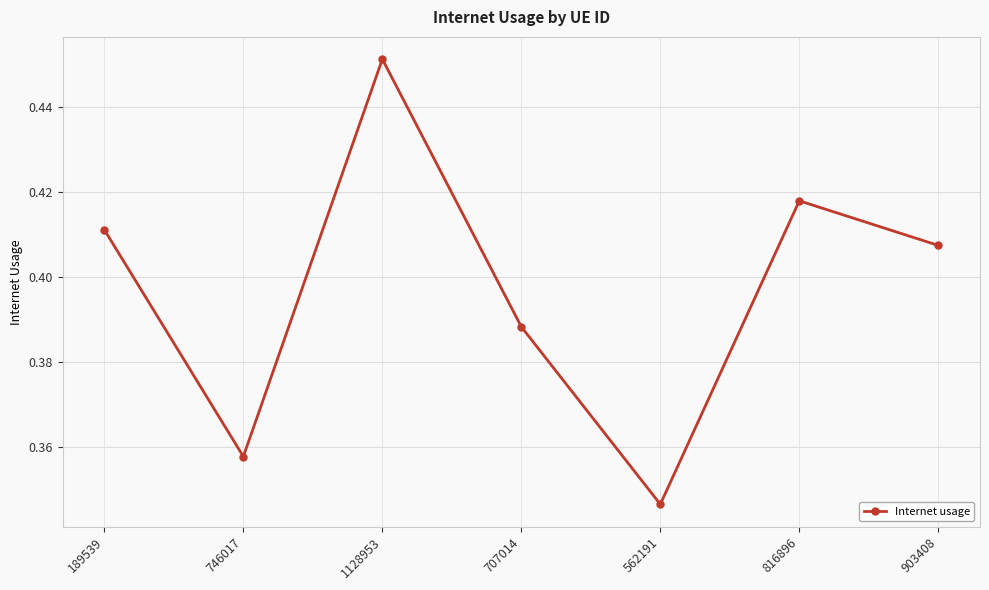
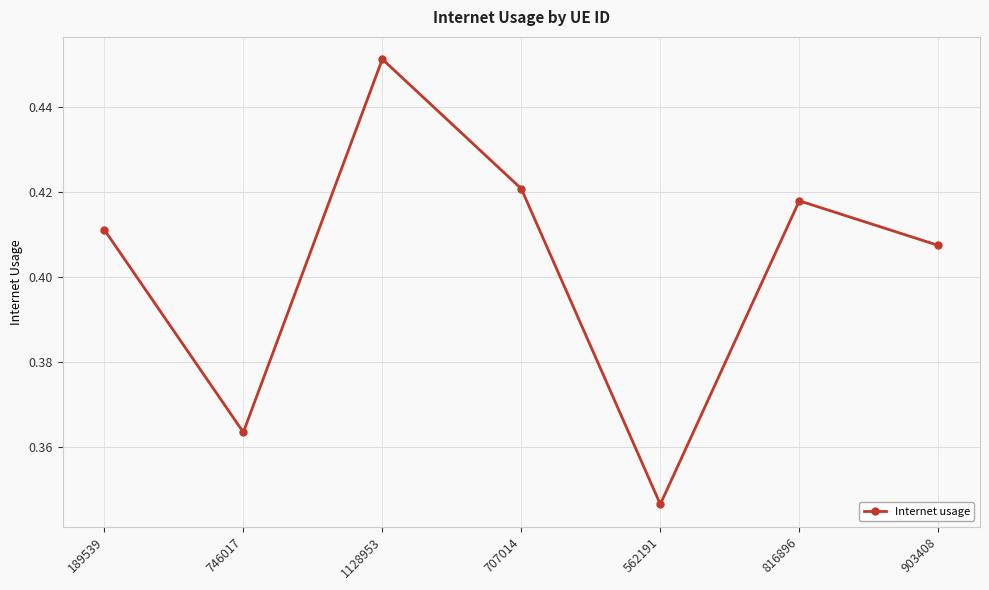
746017: 0.358 -> 0.364
707014: 0.388 -> 0.421
